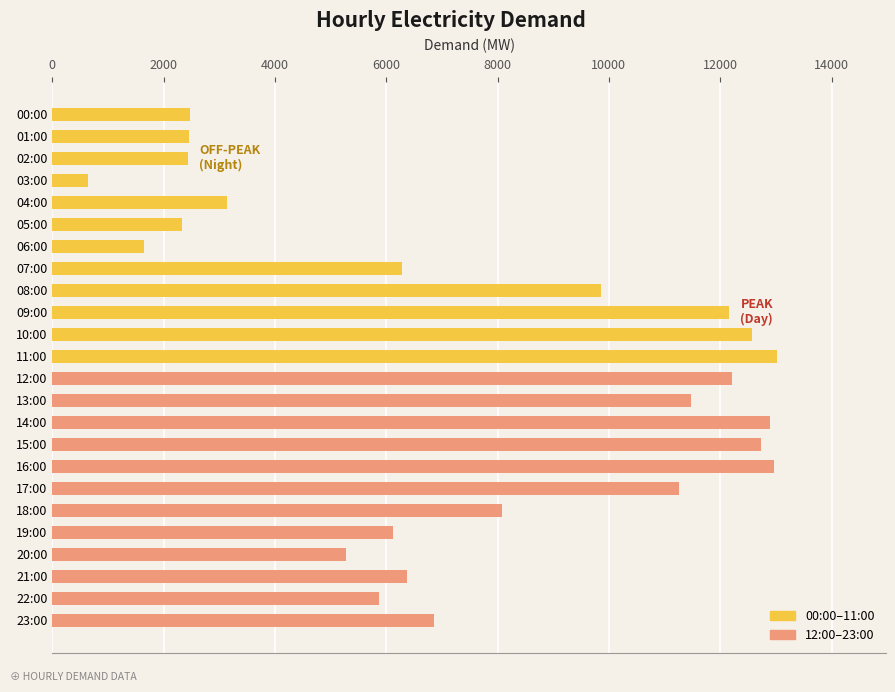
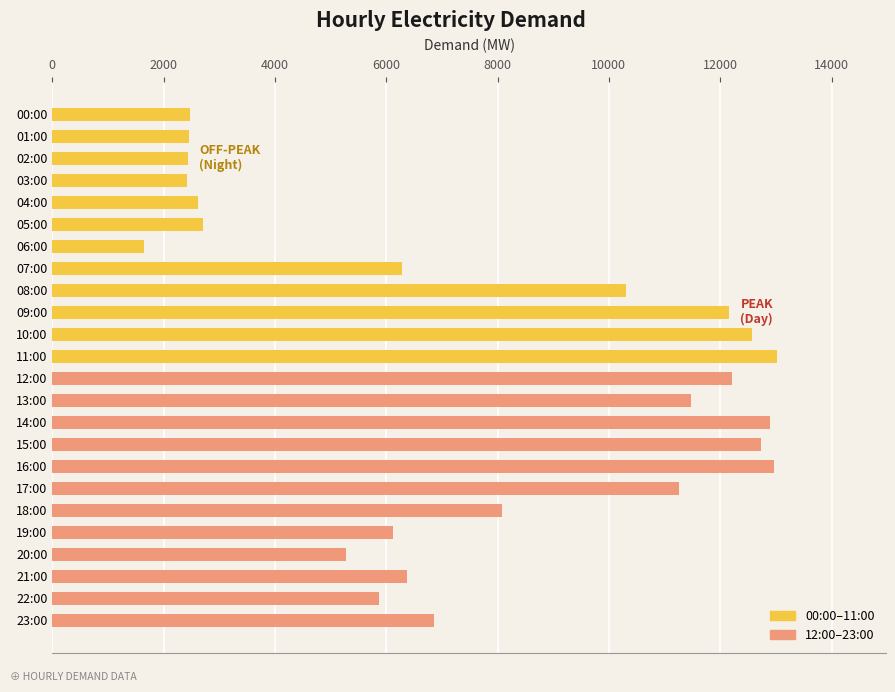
00:00–11:00, 03:00: 700 -> 2400
00:00–11:00, 04:00: 3100 -> 2600
00:00–11:00, 05:00: 2300 -> 2700
00:00–11:00, 08:00: 9900 -> 10300
